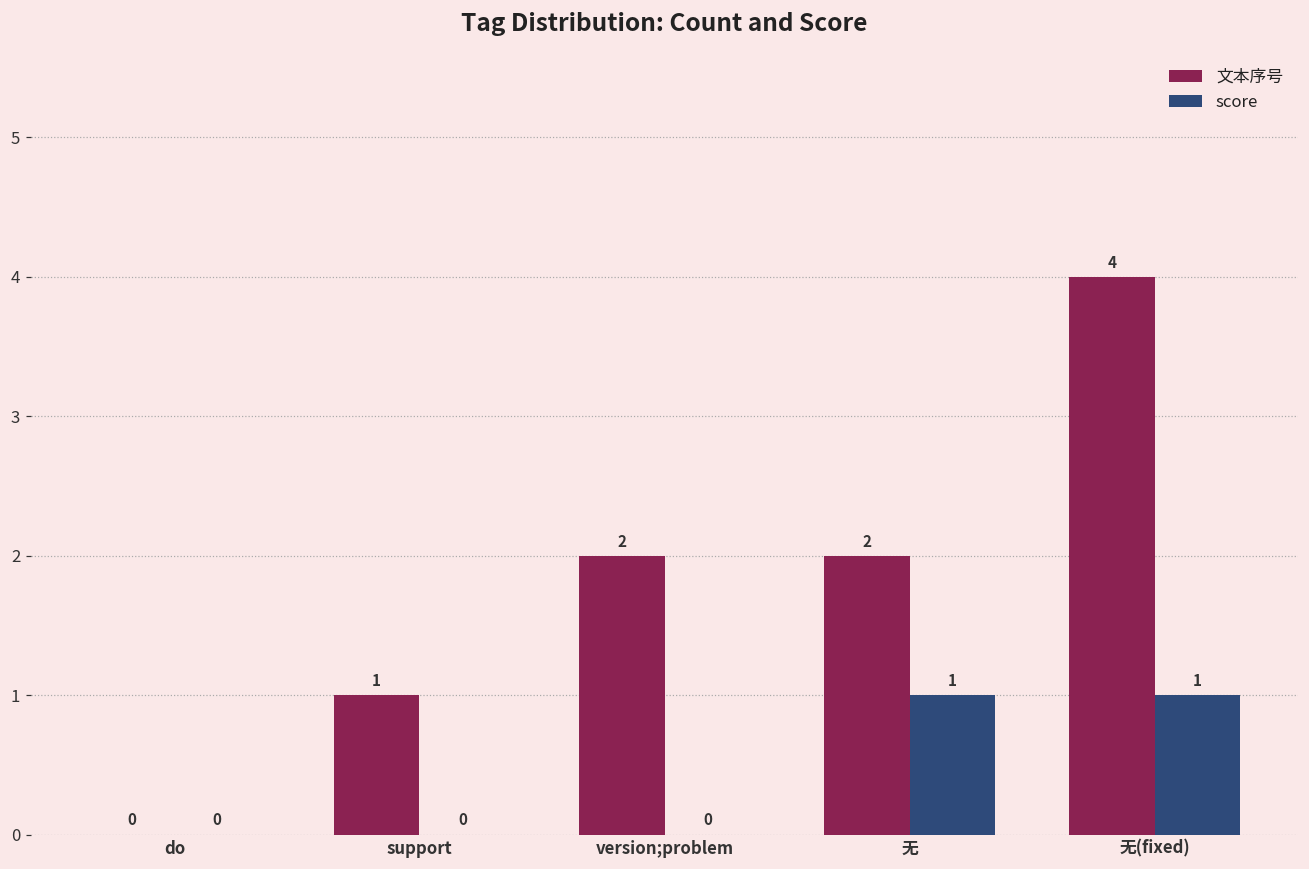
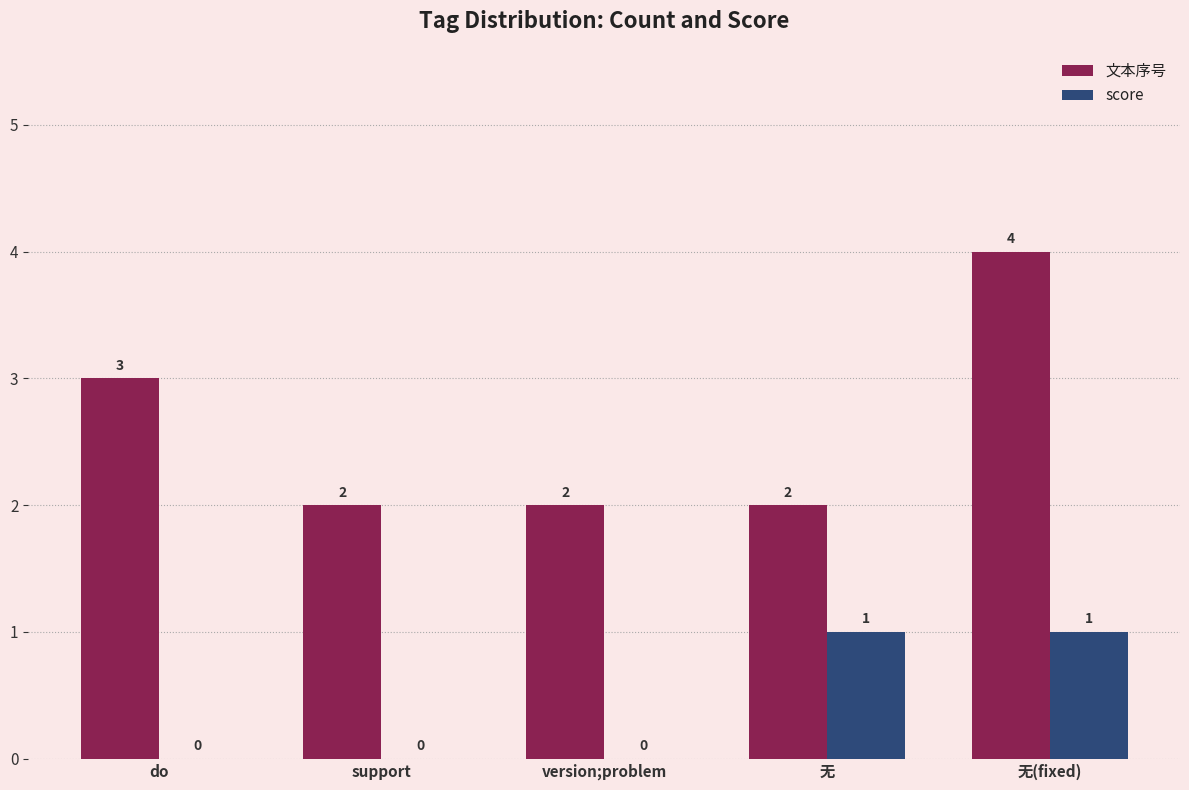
文本序号, do: 0 -> 3
文本序号, support: 1 -> 2
